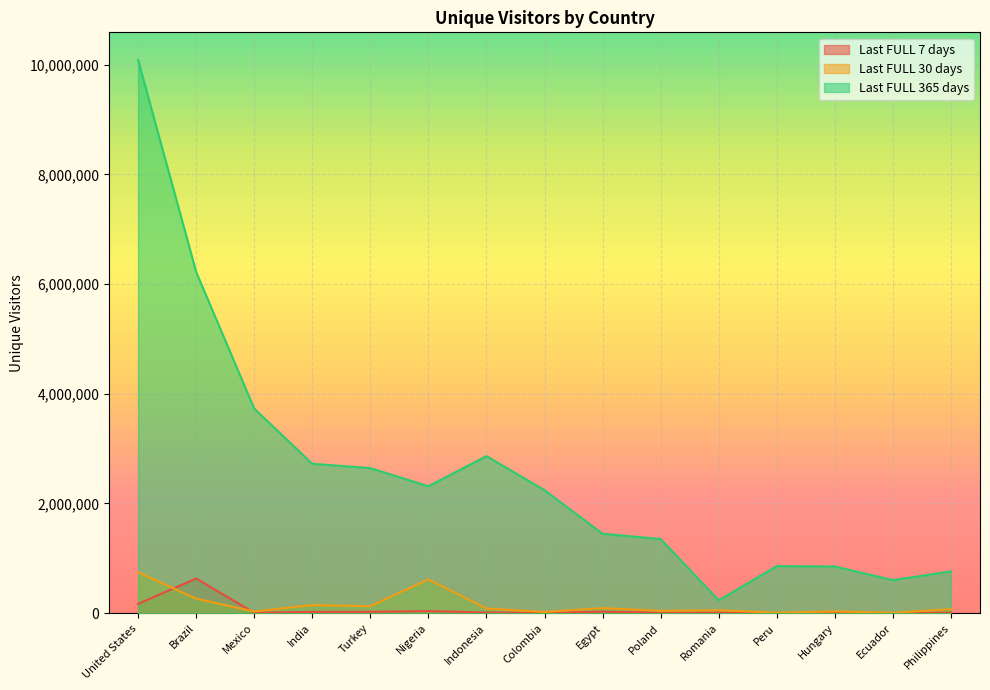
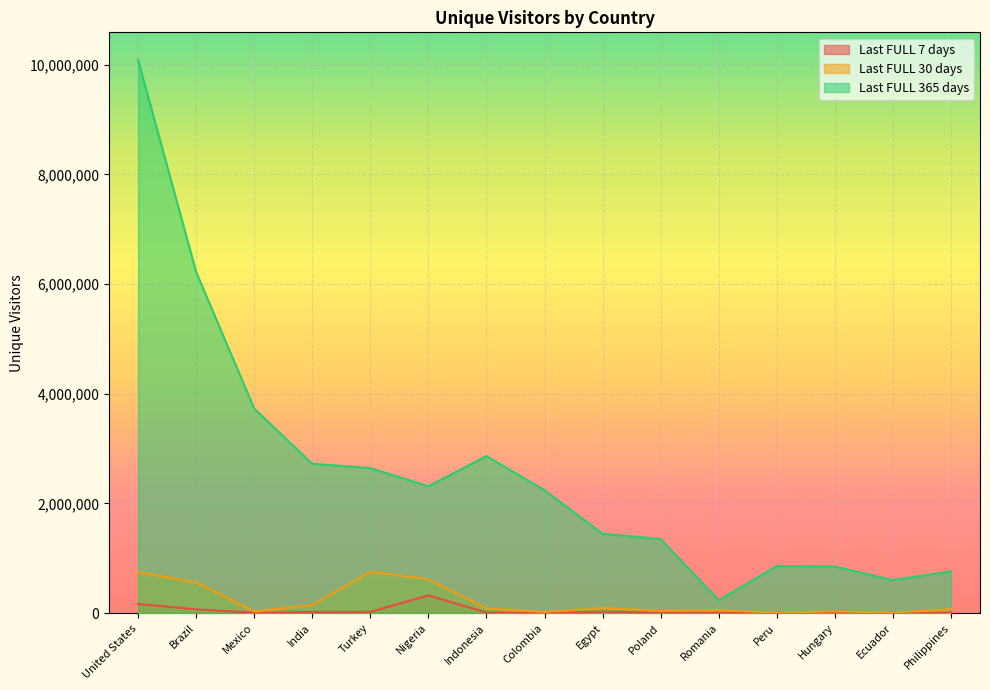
Last FULL 7 days, Brazil: 600,000 -> 100,000
Last FULL 30 days, Brazil: 300,000 -> 600,000
Last FULL 30 days, Turkey: 100,000 -> 800,000
Last FULL 7 days, Nigeria: 0 -> 300,000
